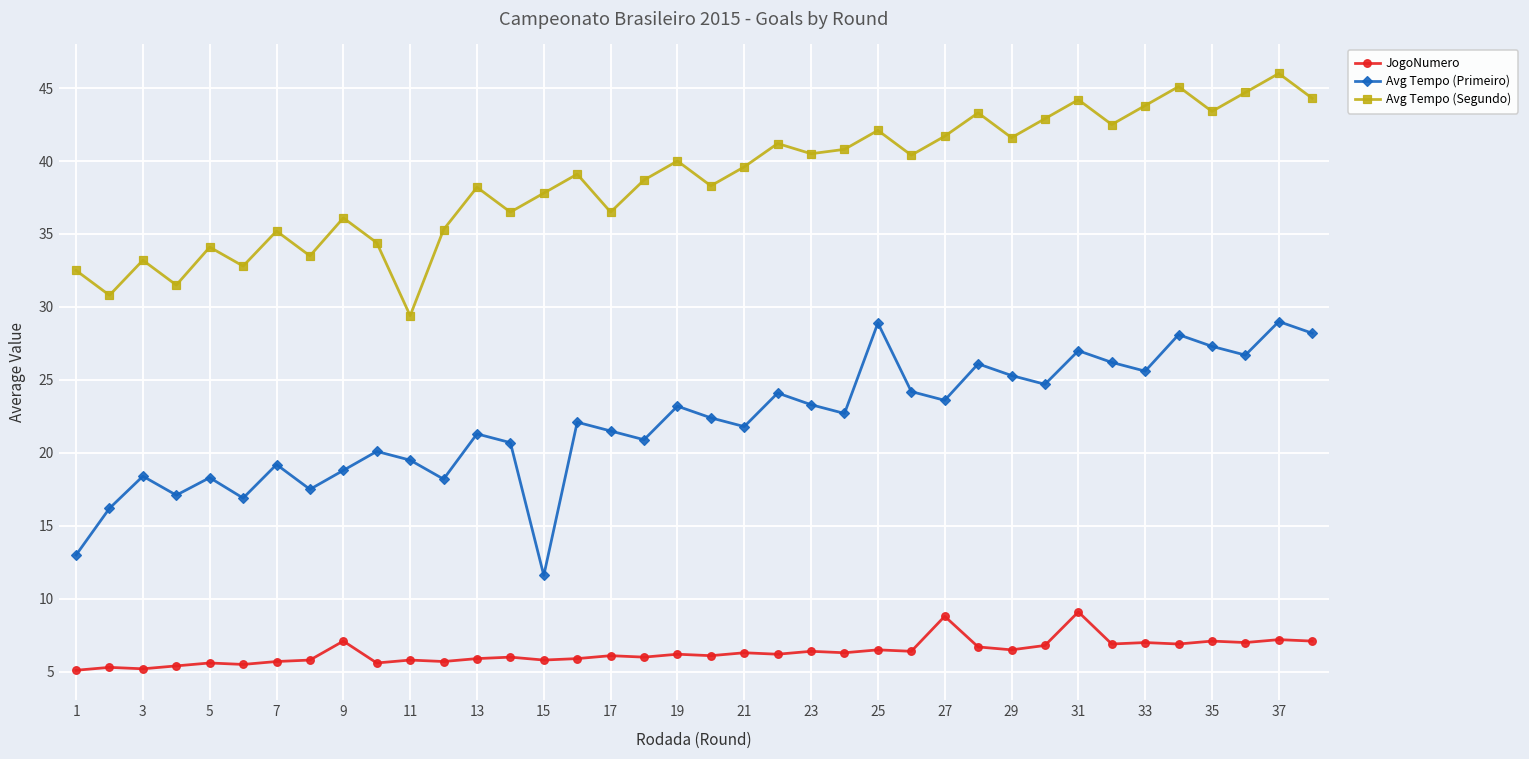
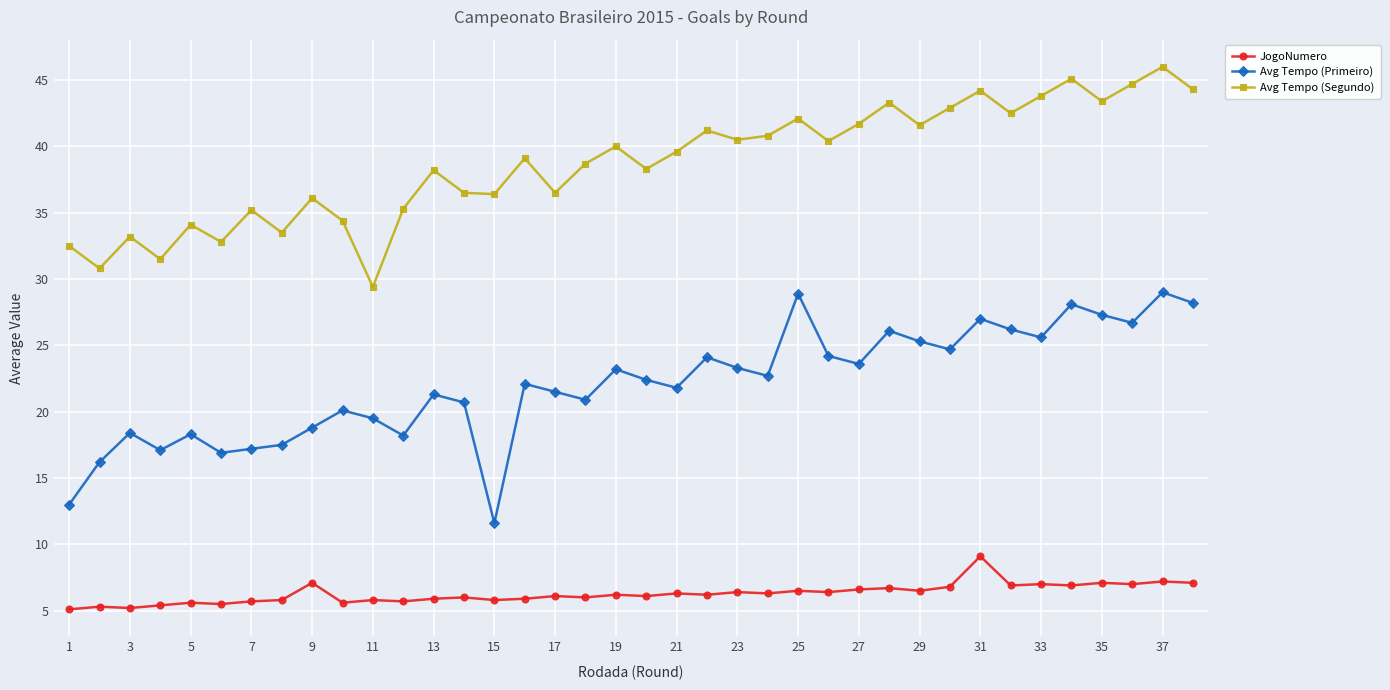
Avg Tempo (Primeiro), 7: 19.2 -> 17.2
Avg Tempo (Segundo), 15: 37.8 -> 36.4
JogoNumero, 27: 8.8 -> 6.6
